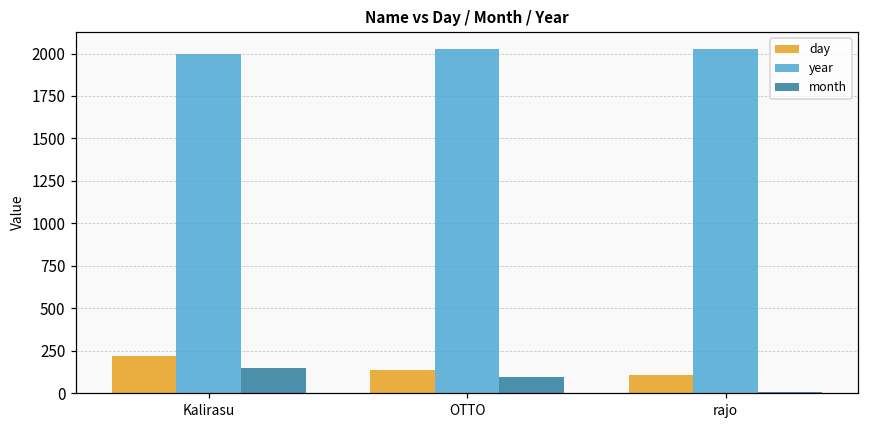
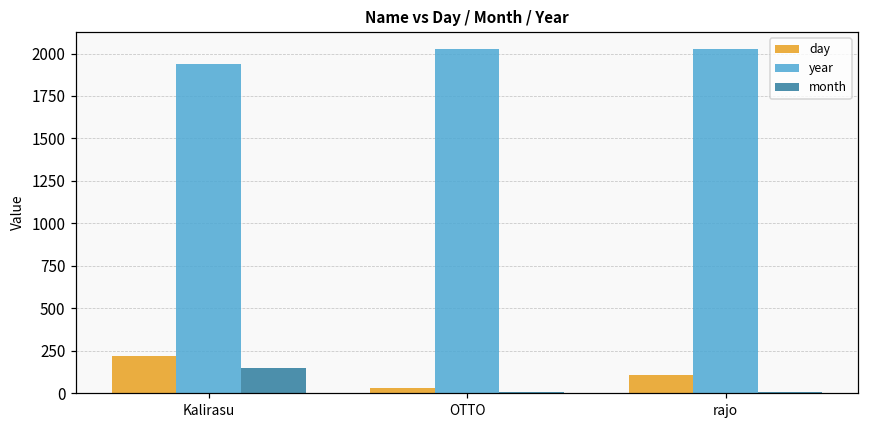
year, Kalirasu: 2000 -> 1940
day, OTTO: 140 -> 30
month, OTTO: 90 -> 10
